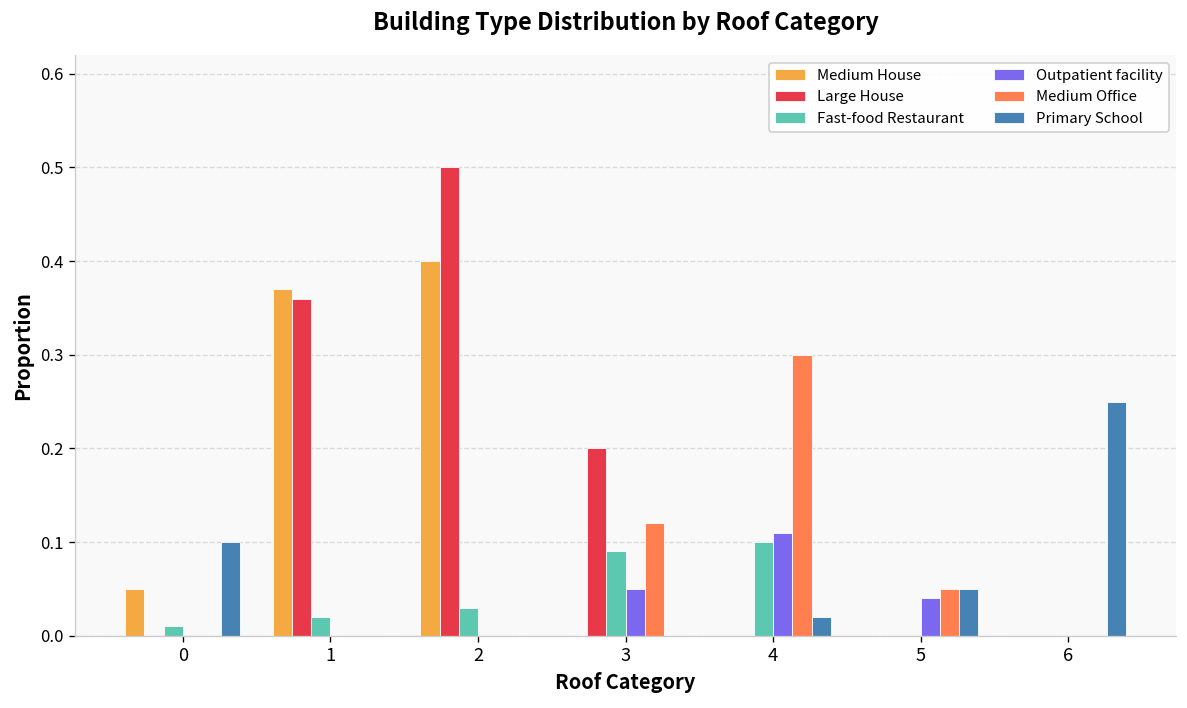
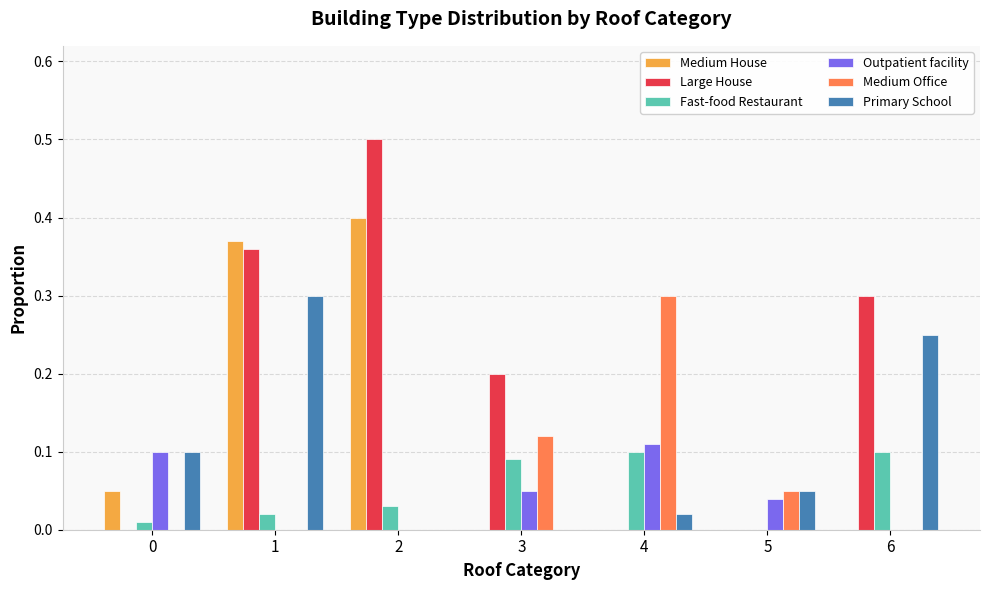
Outpatient facility, 0: 0.0 -> 0.1
Primary School, 1: 0.0 -> 0.3
Large House, 6: 0.0 -> 0.3
Fast-food Restaurant, 6: 0.0 -> 0.1
